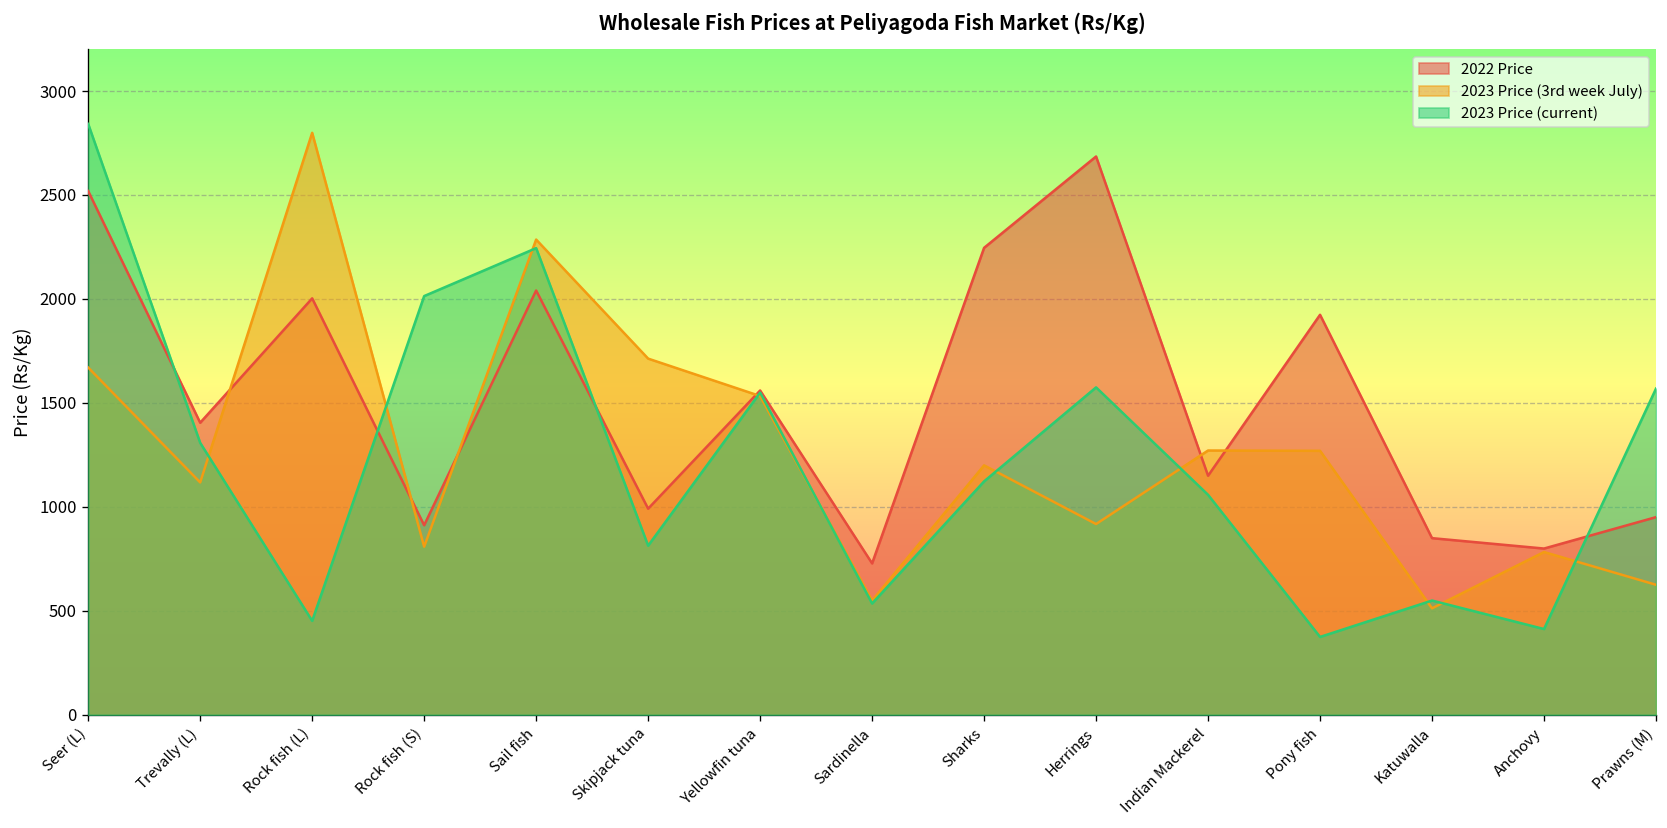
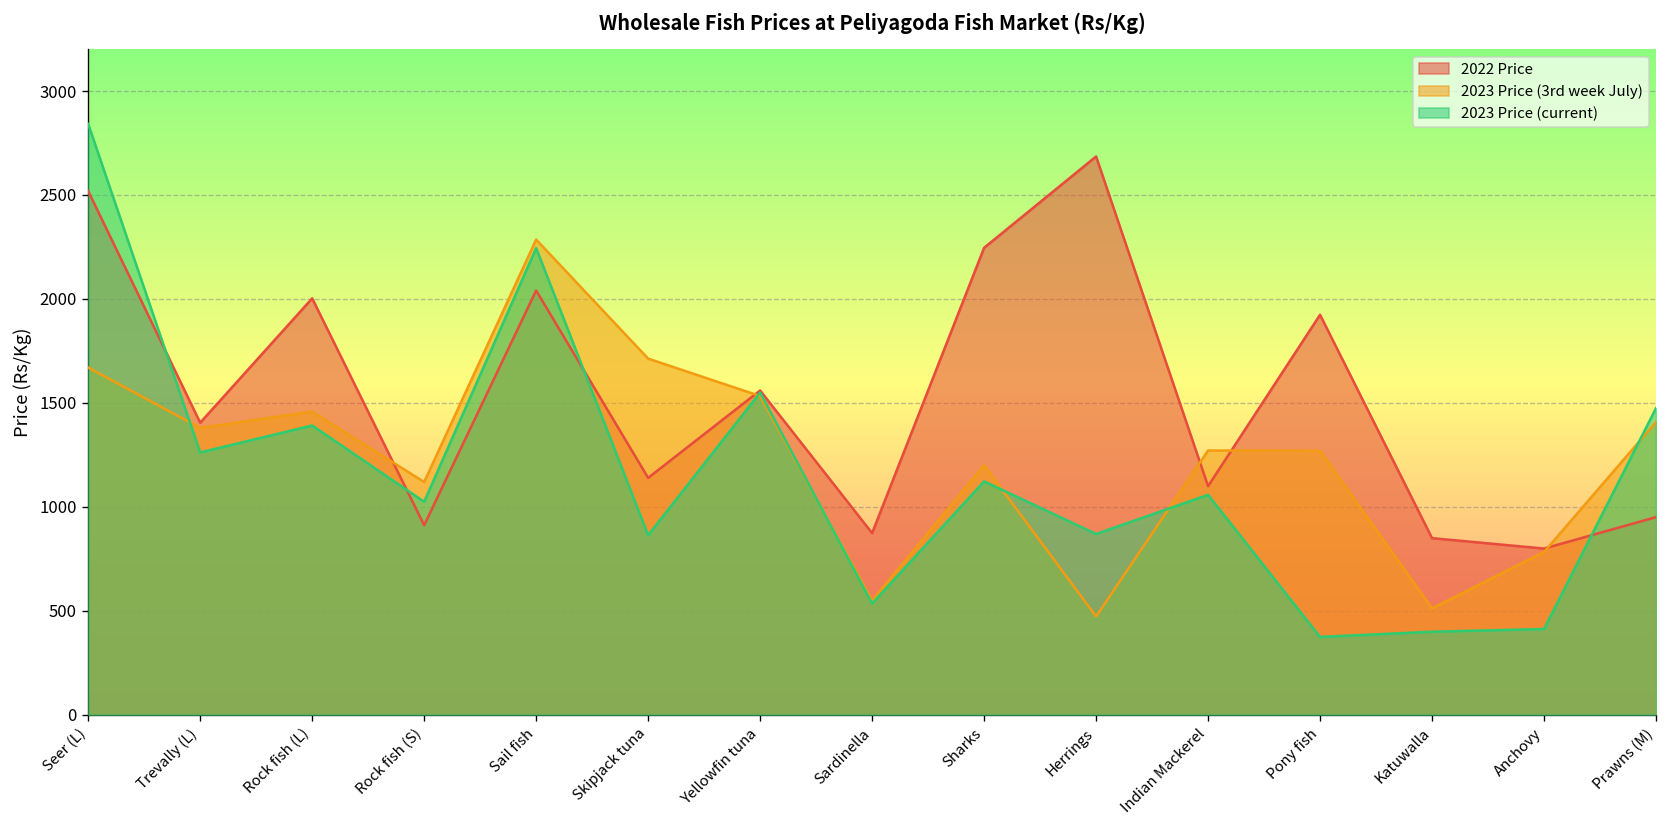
2023 Price (3rd week July), Trevally (L): 1120 -> 1380
2023 Price (current), Trevally (L): 1310 -> 1260
2023 Price (3rd week July), Rock fish (L): 2800 -> 1460
2023 Price (current), Rock fish (L): 450 -> 1390
2023 Price (3rd week July), Rock fish (S): 810 -> 1120
2023 Price (current), Rock fish (S): 2010 -> 1030
2022 Price, Skipjack tuna: 990 -> 1140
2023 Price (current), Skipjack tuna: 810 -> 860
2022 Price, Sardinella: 730 -> 870
2023 Price (3rd week July), Herrings: 920 -> 470
2023 Price (current), Herrings: 1580 -> 870
2022 Price, Indian Mackerel: 1150 -> 1100
2023 Price (current), Katuwalla: 550 -> 400
2023 Price (3rd week July), Prawns (M): 630 -> 1410
2023 Price (current), Prawns (M): 1570 -> 1480
